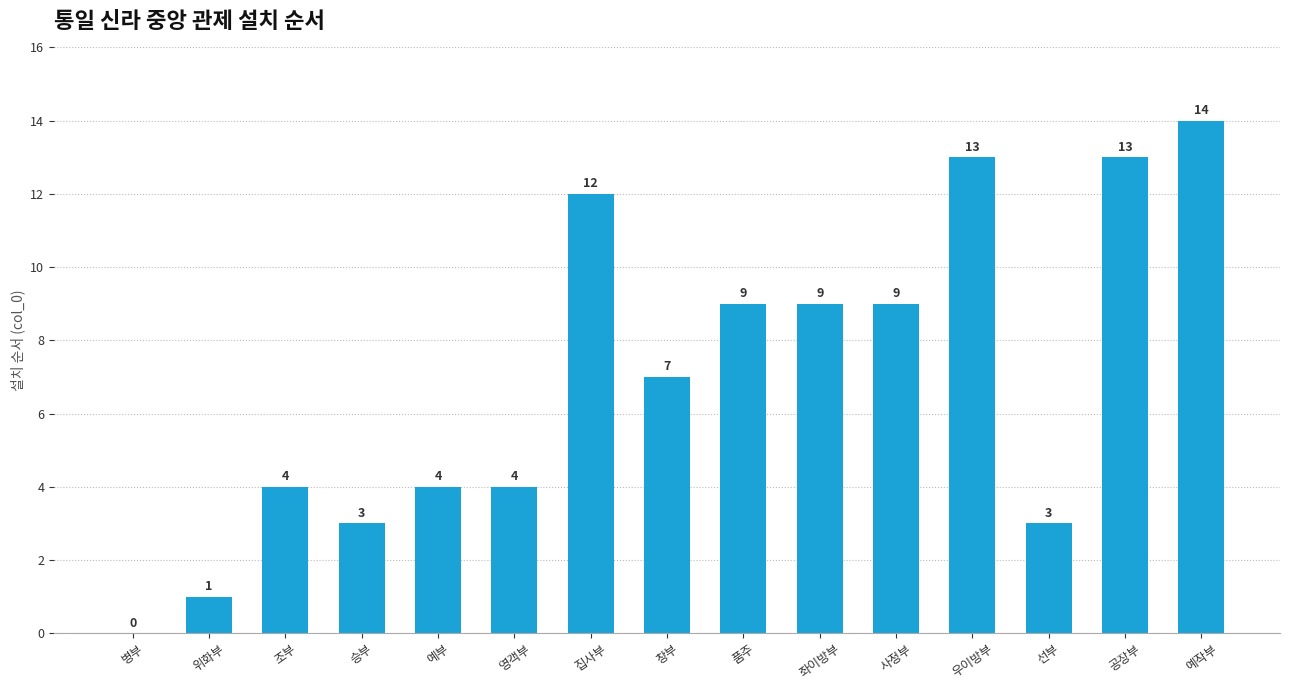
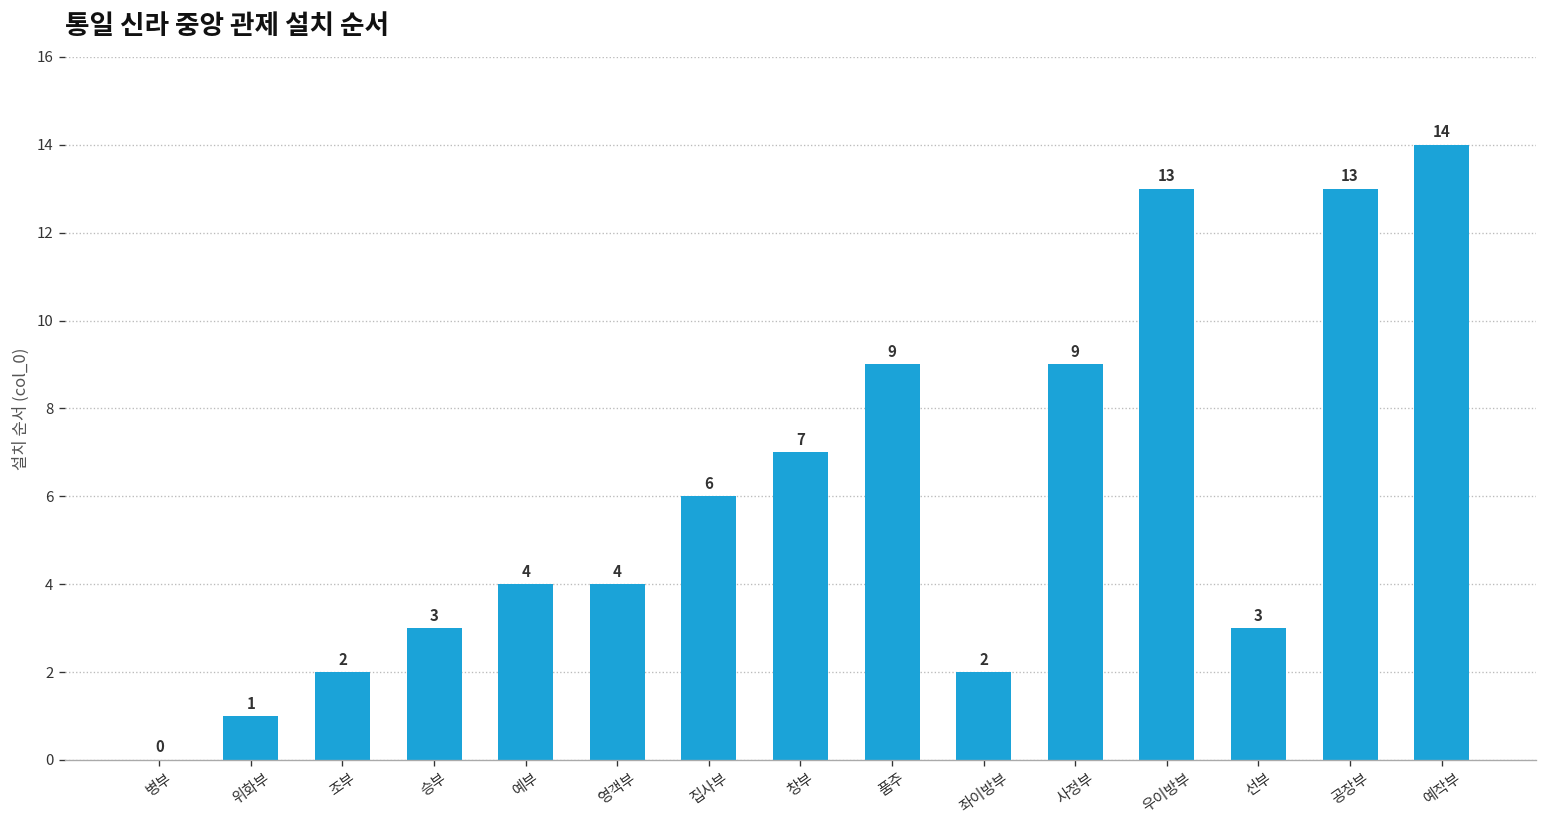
조부: 4 -> 2
집사부: 12 -> 6
좌이방부: 9 -> 2
